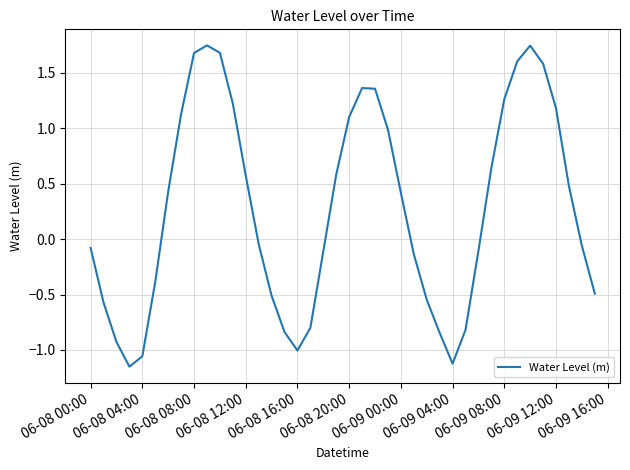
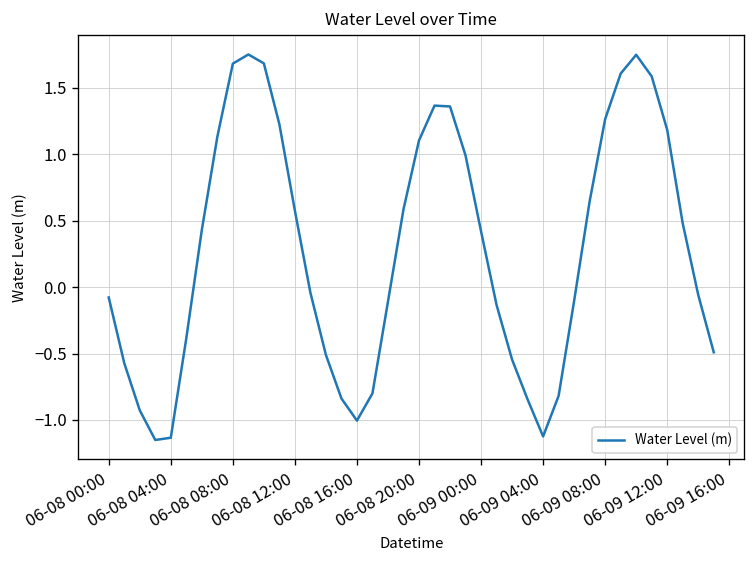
06-08 04:00: -1.06 -> -1.13
